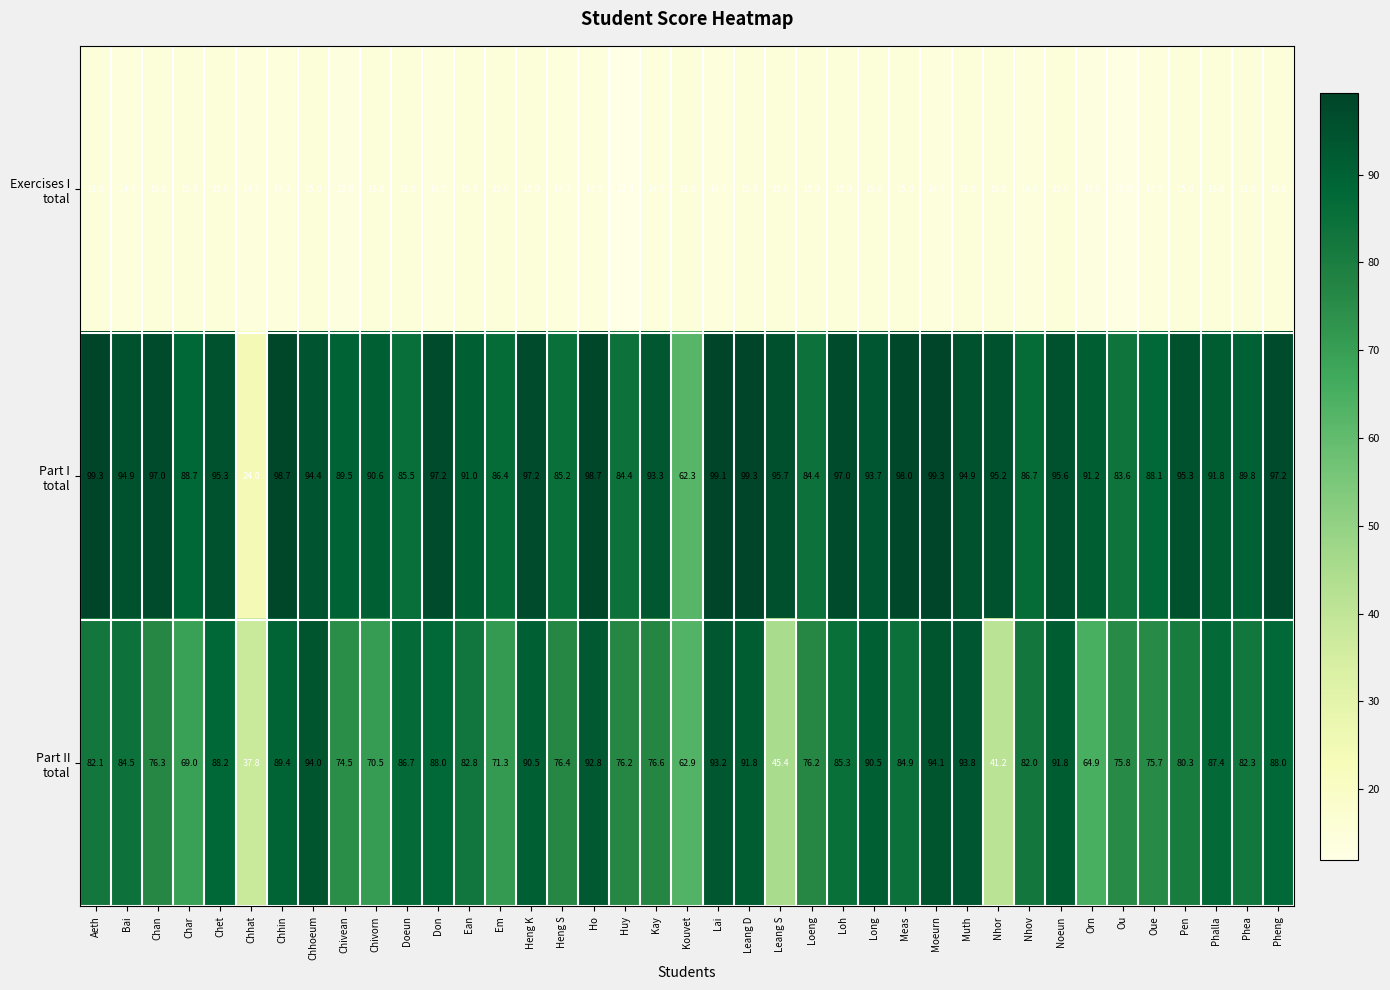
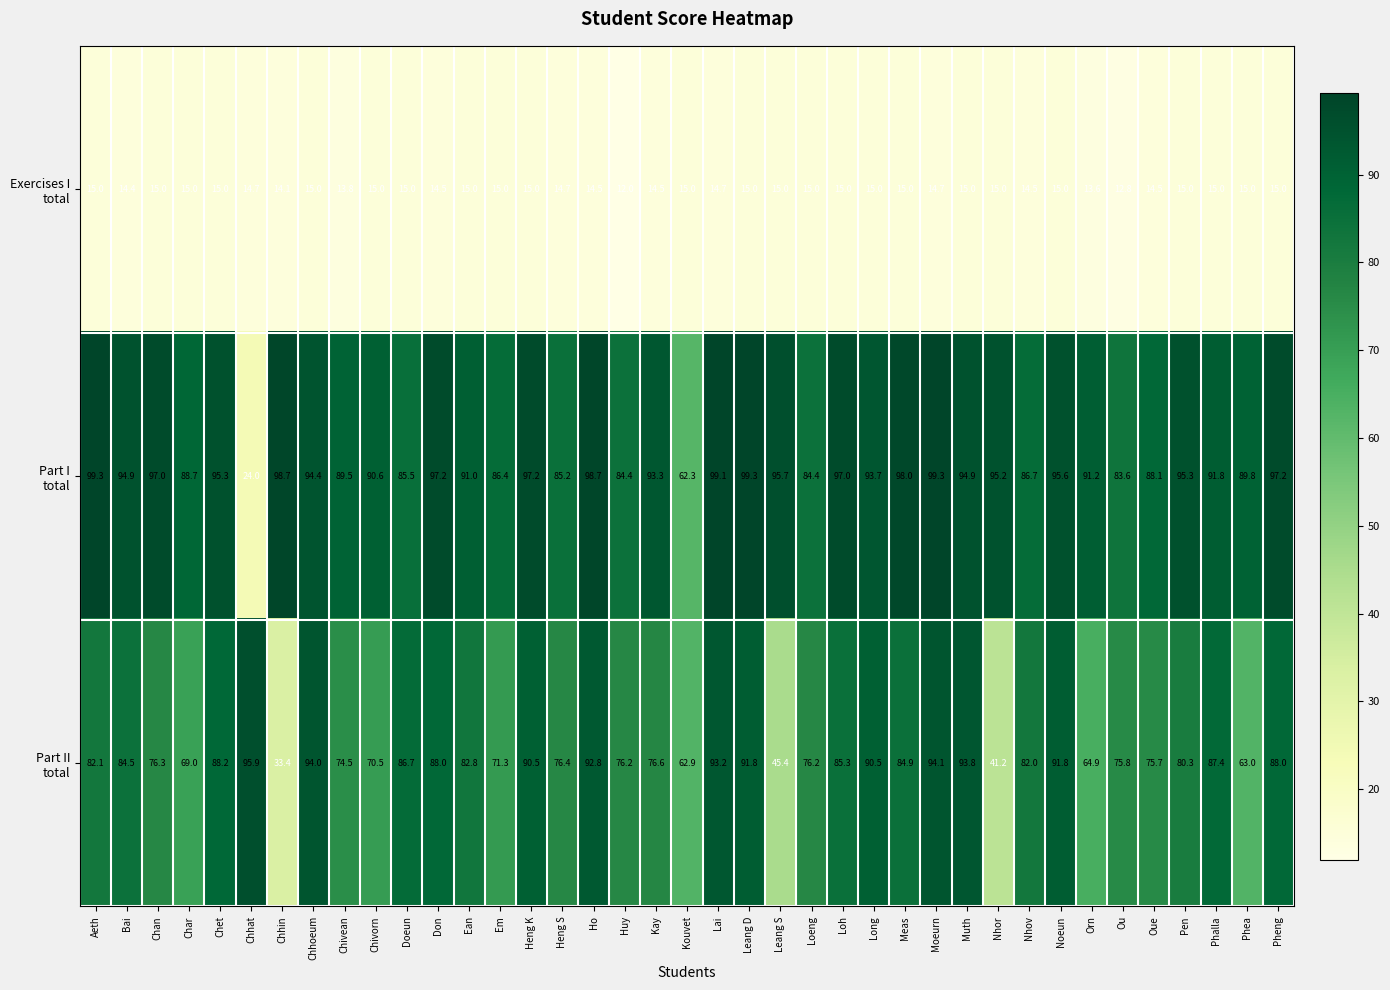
Part II total, Chhat: 37.8 -> 95.9
Part II total, Chhin: 89.4 -> 33.4
Part II total, Phea: 82.3 -> 63.0
